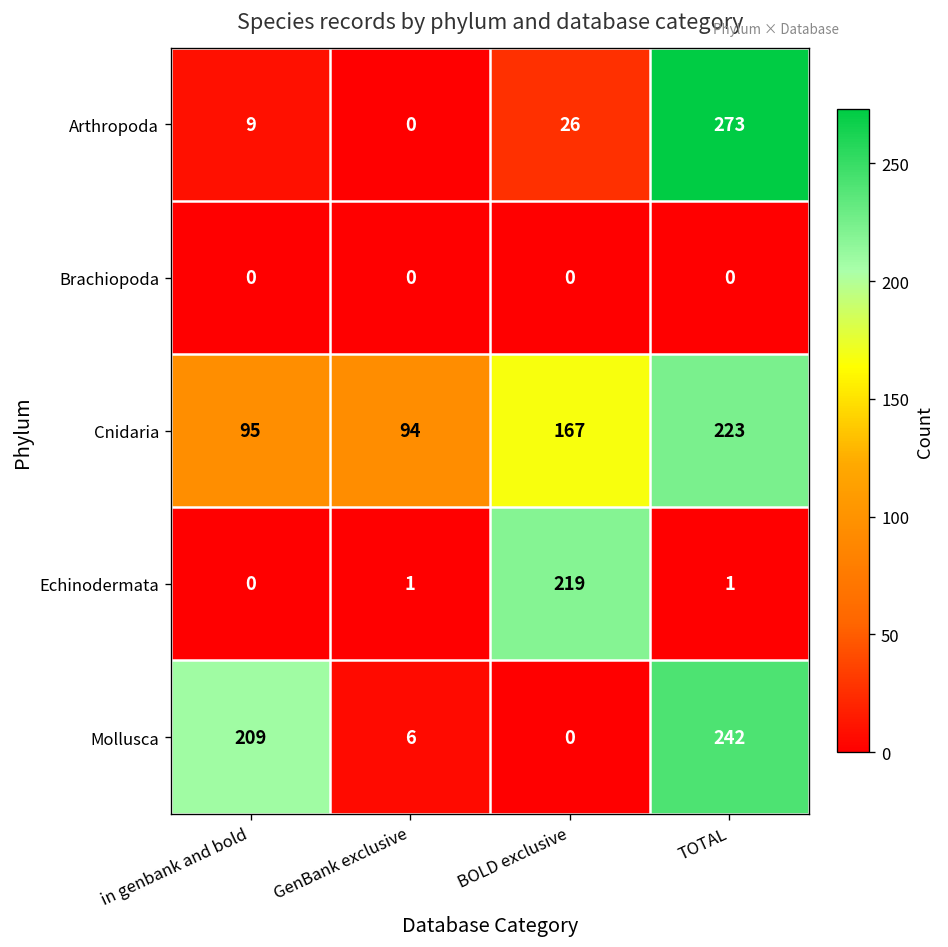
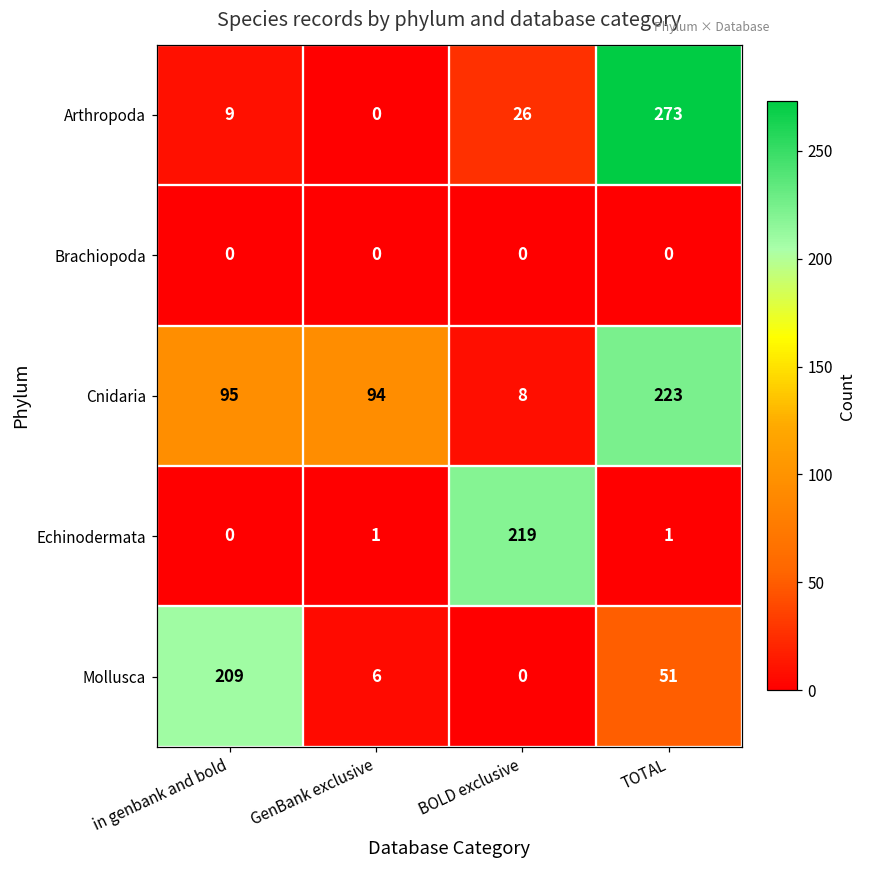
Cnidaria, BOLD exclusive: 167 -> 8
Mollusca, TOTAL: 242 -> 51
